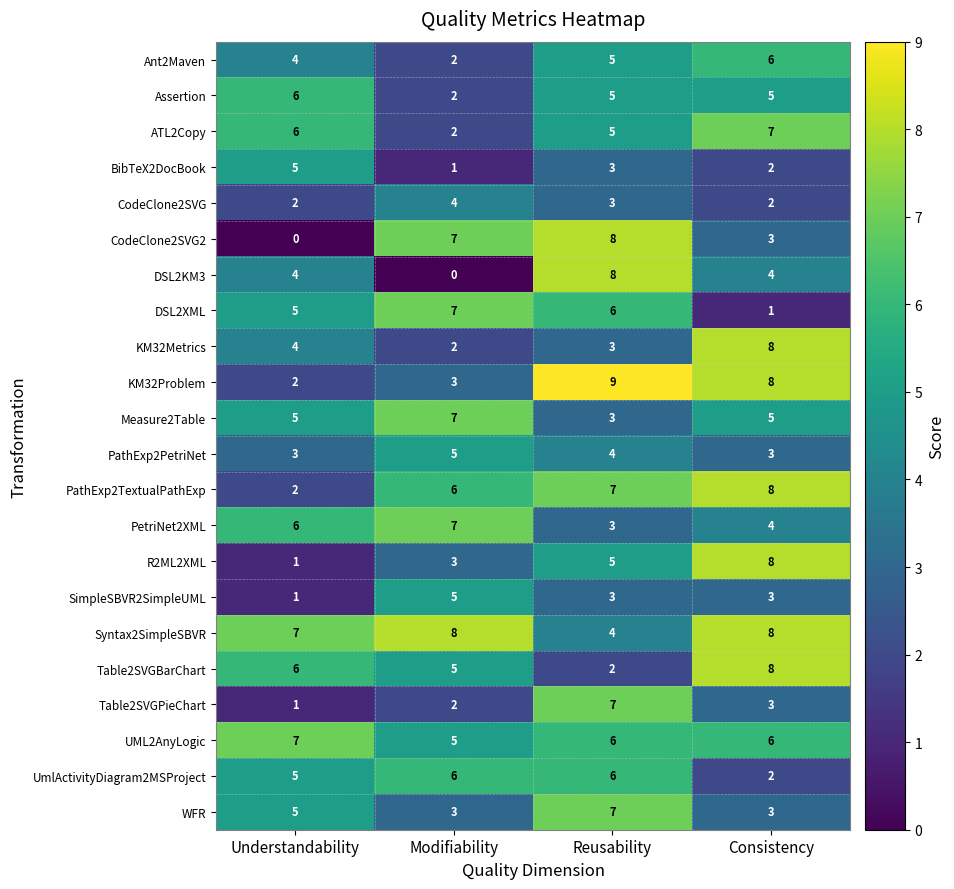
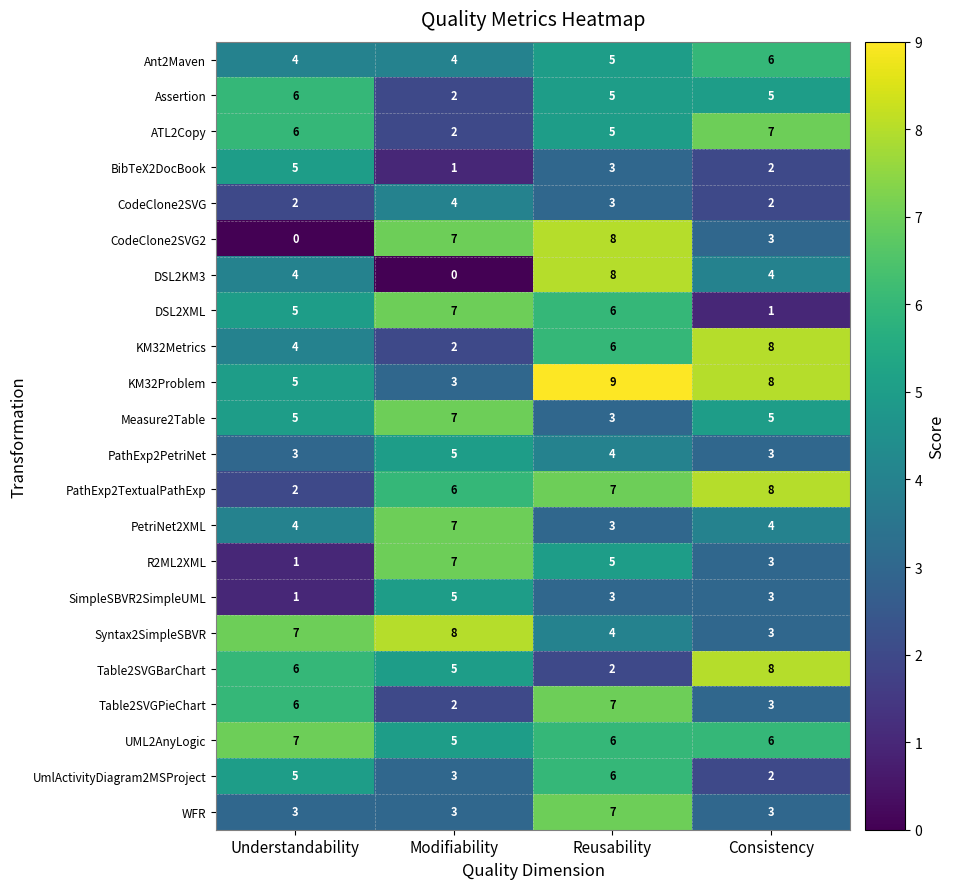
Ant2Maven, Modifiability: 2 -> 4
KM32Metrics, Reusability: 3 -> 6
KM32Problem, Understandability: 2 -> 5
PetriNet2XML, Understandability: 6 -> 4
R2ML2XML, Modifiability: 3 -> 7
R2ML2XML, Consistency: 8 -> 3
Syntax2SimpleSBVR, Consistency: 8 -> 3
Table2SVGPieChart, Understandability: 1 -> 6
UmlActivityDiagram2MSProject, Modifiability: 6 -> 3
WFR, Understandability: 5 -> 3
